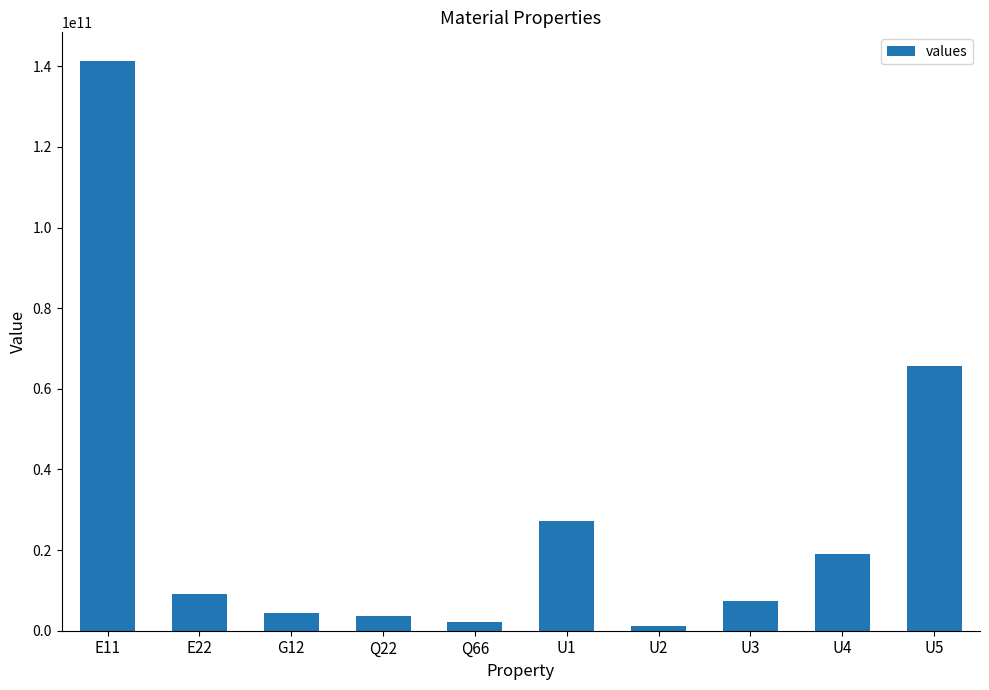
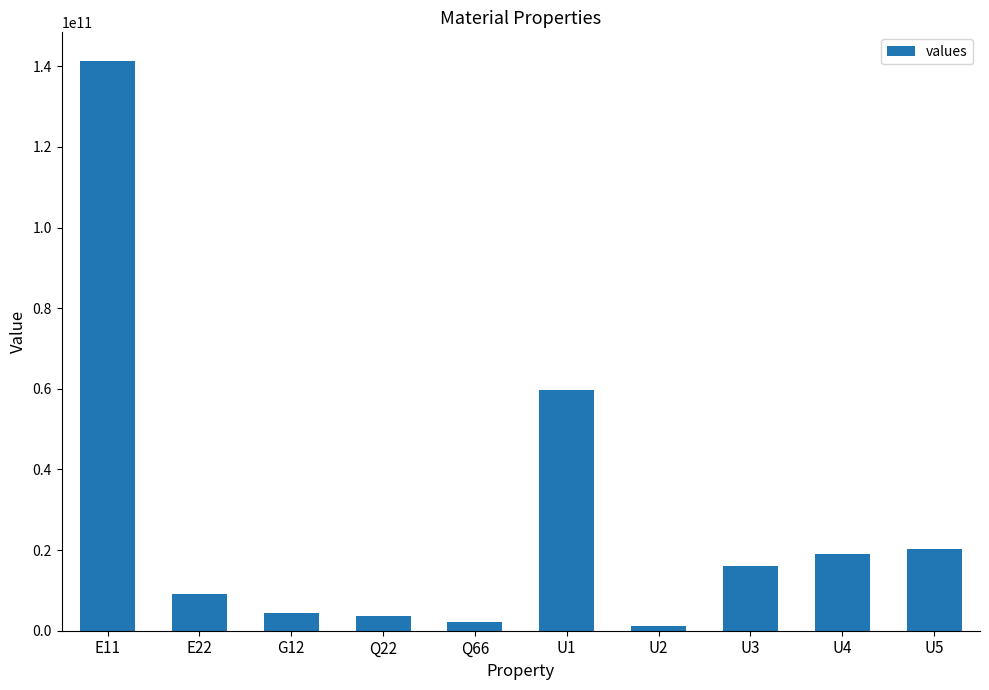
U1: 27000000000 -> 60000000000
U3: 7000000000 -> 16000000000
U5: 66000000000 -> 20000000000
